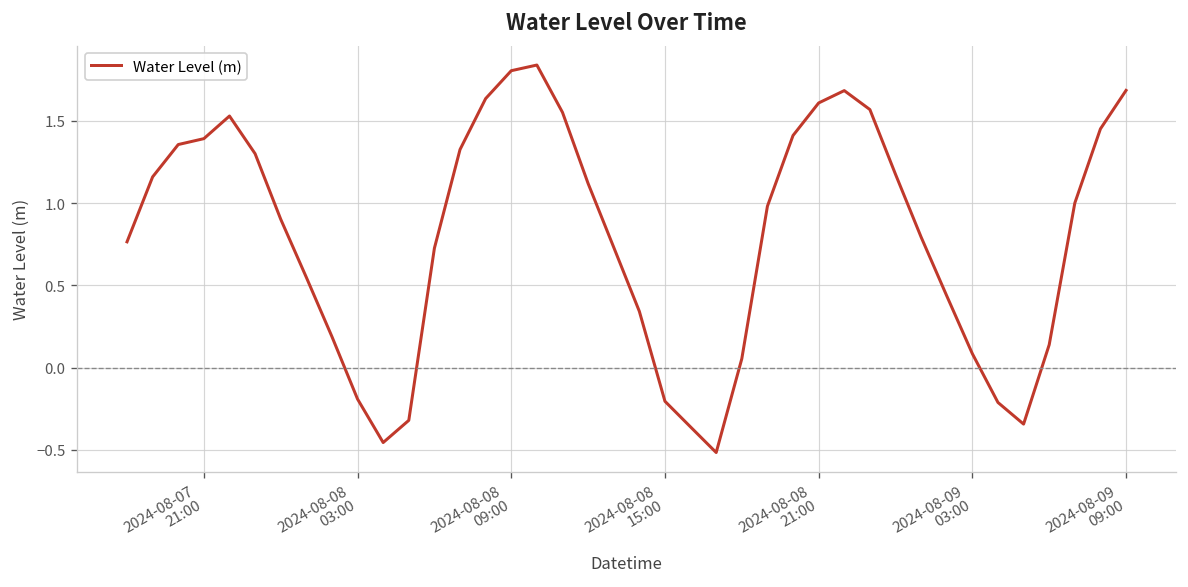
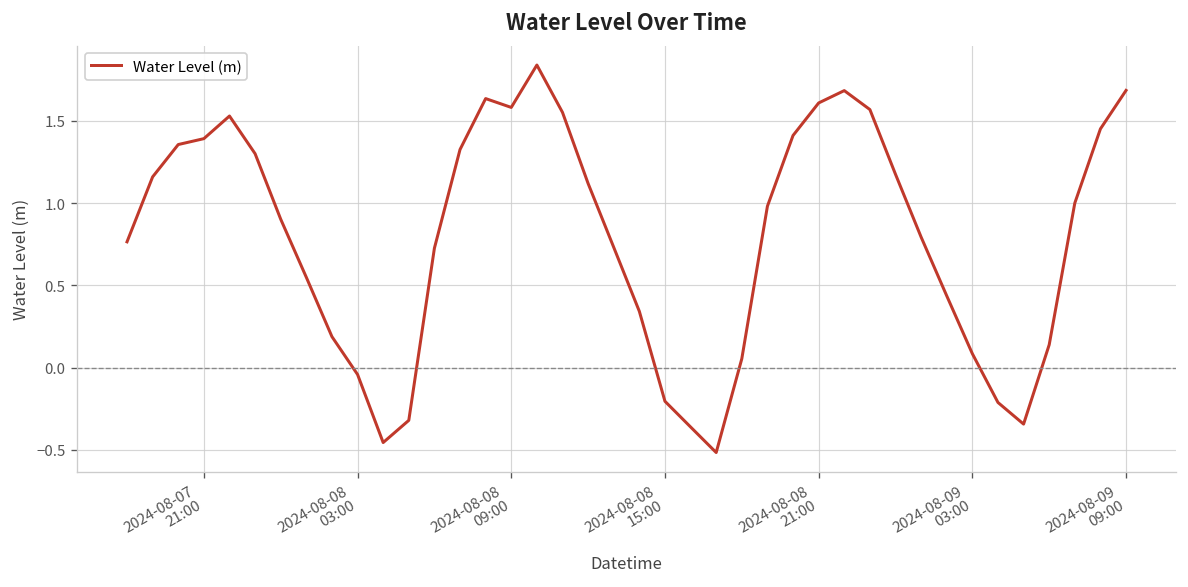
2024-08-08 03:00: -0.19 -> -0.04
2024-08-08 09:00: 1.80 -> 1.58
